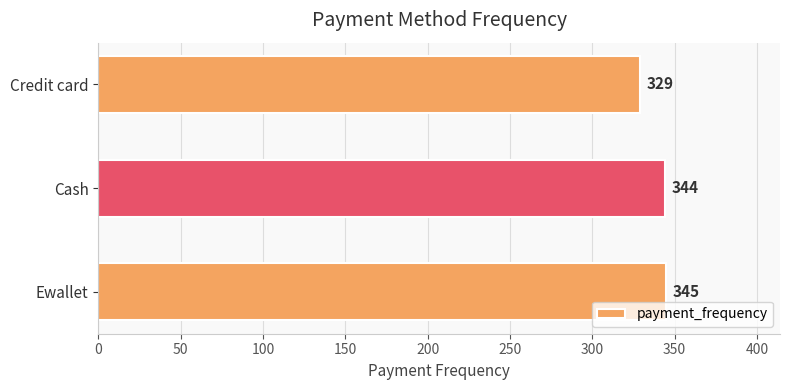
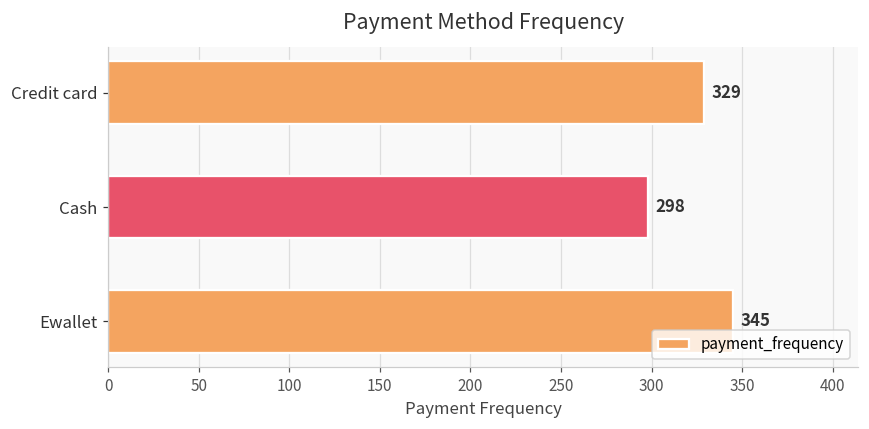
Cash: 344 -> 298
